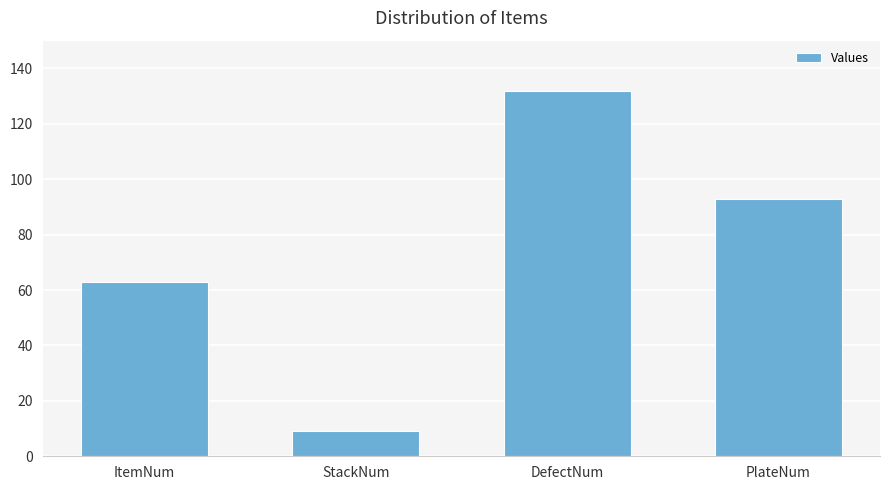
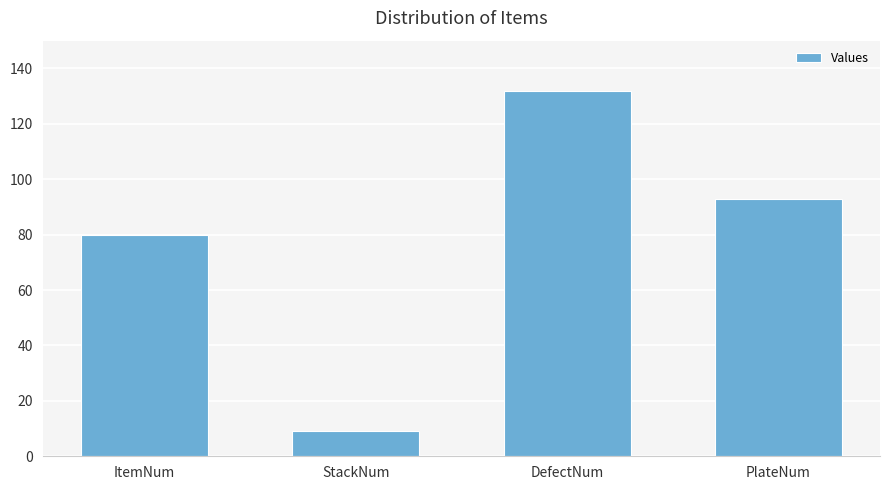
ItemNum: 63 -> 80
